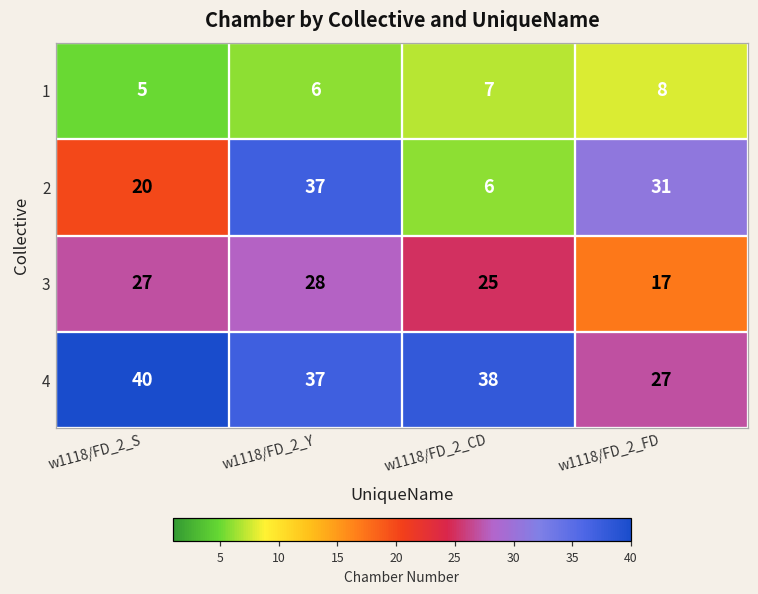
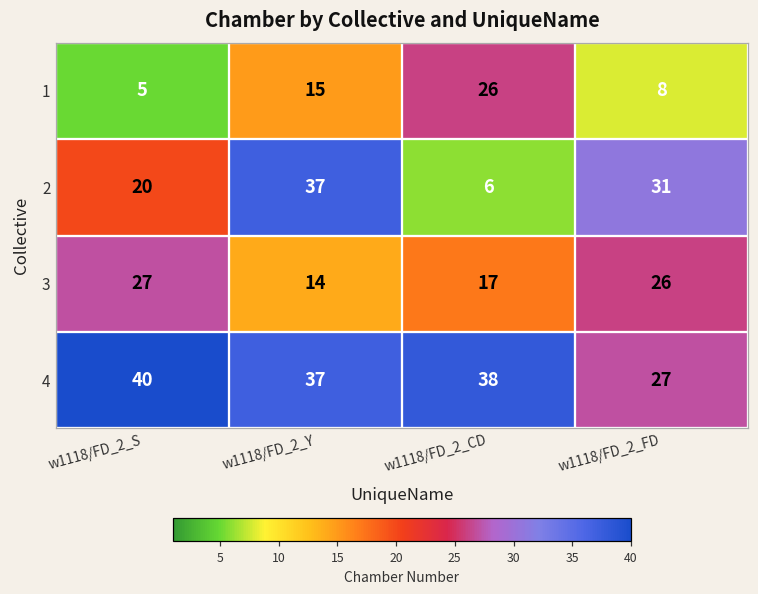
1, w1118/FD_2_Y: 6 -> 15
1, w1118/FD_2_CD: 7 -> 26
3, w1118/FD_2_Y: 28 -> 14
3, w1118/FD_2_CD: 25 -> 17
3, w1118/FD_2_FD: 17 -> 26
